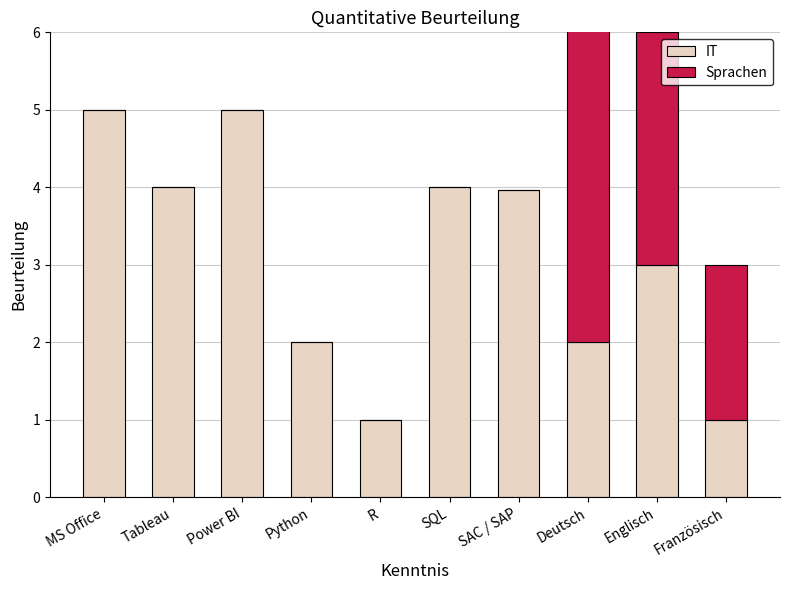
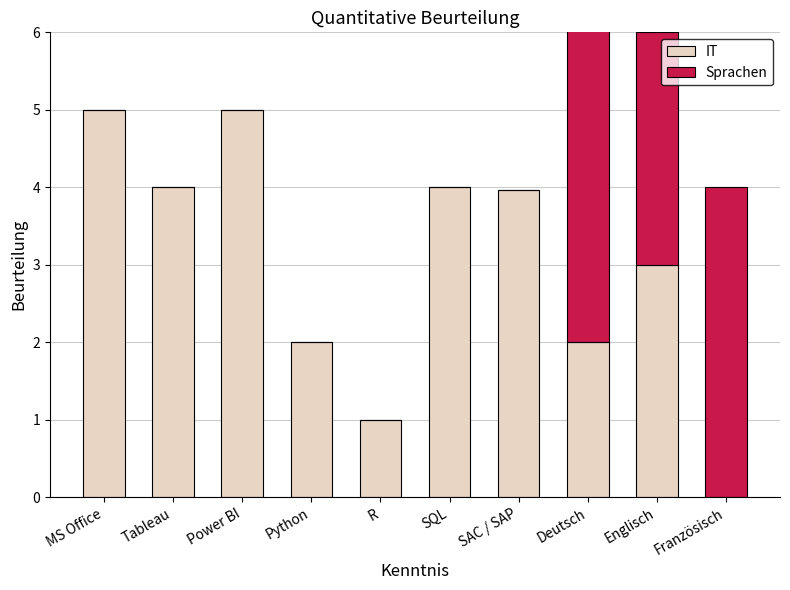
IT, Französisch: 1 -> 0
Sprachen, Französisch: 2 -> 4
